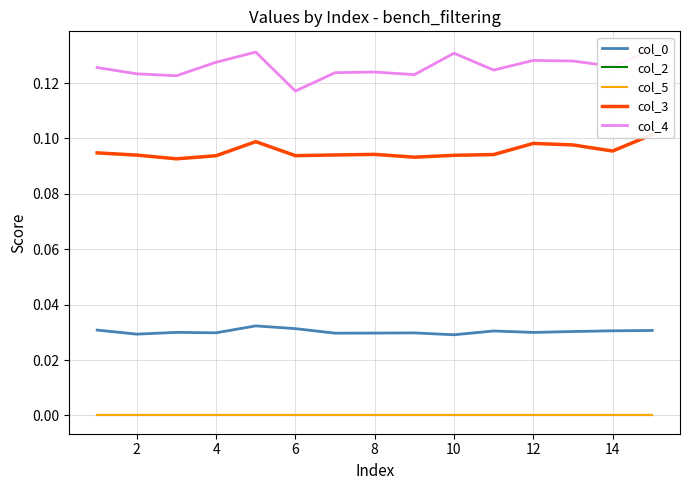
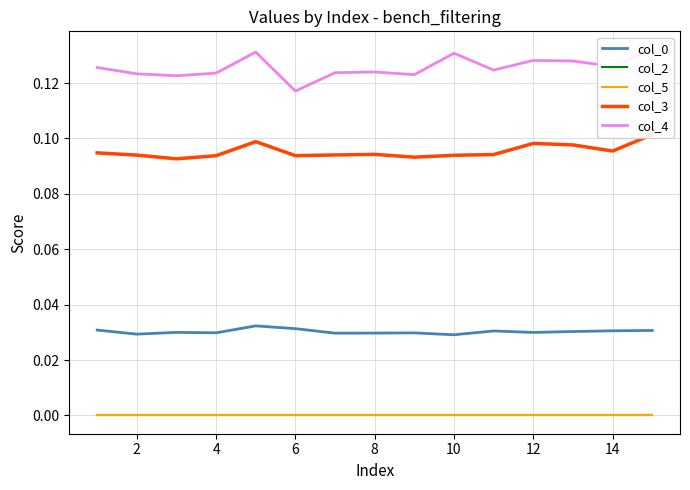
col_4, 4: 0.128 -> 0.124
